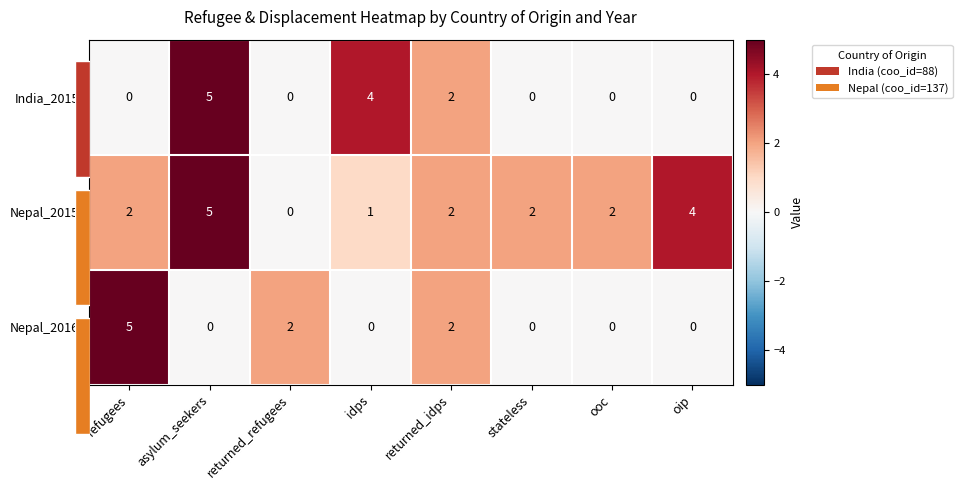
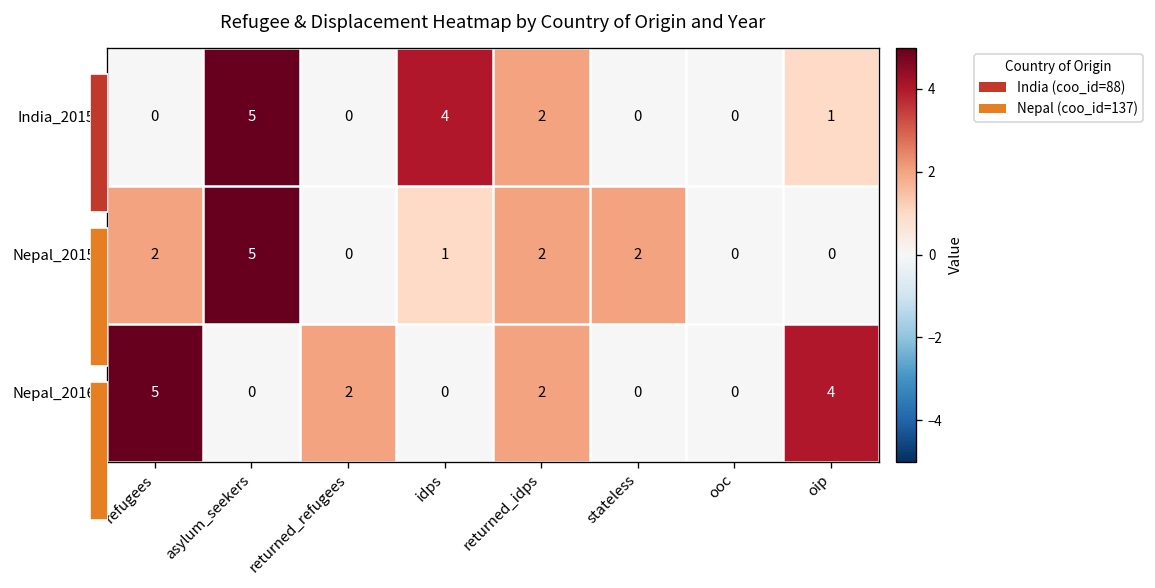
Refugee & Displacement Heatmap by Country of Origin and Year, India_2015, oip: 0 -> 1
Refugee & Displacement Heatmap by Country of Origin and Year, Nepal_2015, ooc: 2 -> 0
Refugee & Displacement Heatmap by Country of Origin and Year, Nepal_2015, oip: 4 -> 0
Refugee & Displacement Heatmap by Country of Origin and Year, Nepal_2016, oip: 0 -> 4
